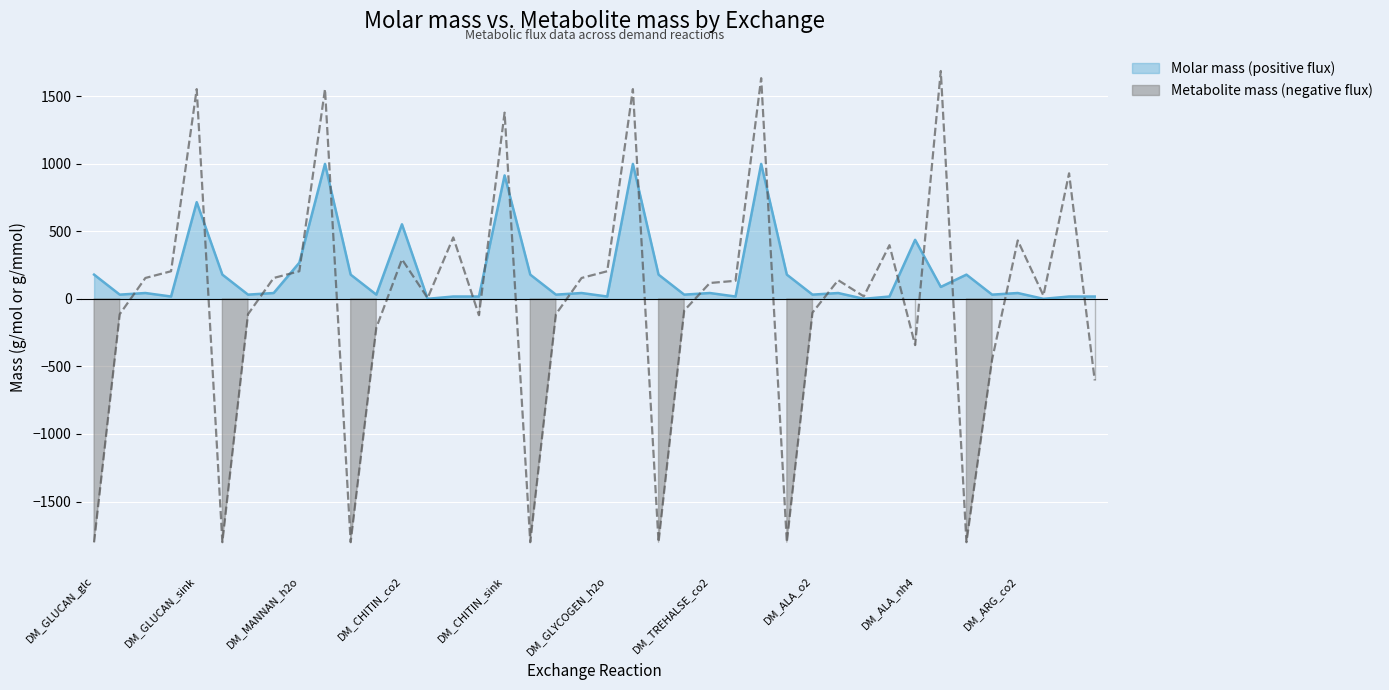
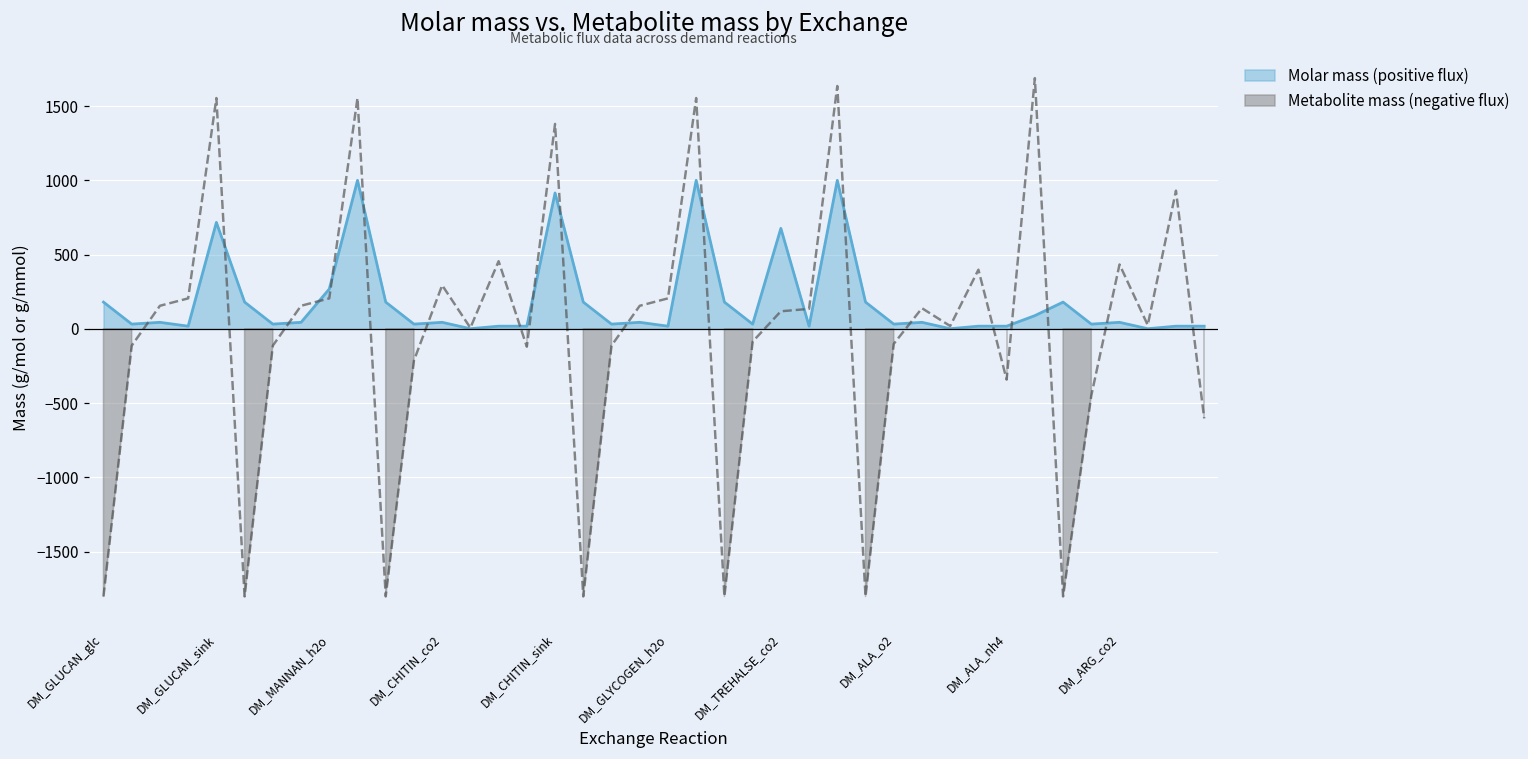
Molar mass (positive flux), DM_CHITIN_co2: 550 -> 40
Molar mass (positive flux), DM_TREHALSE_co2: 40 -> 680
Molar mass (positive flux), DM_ALA_nh4: 440 -> 20
